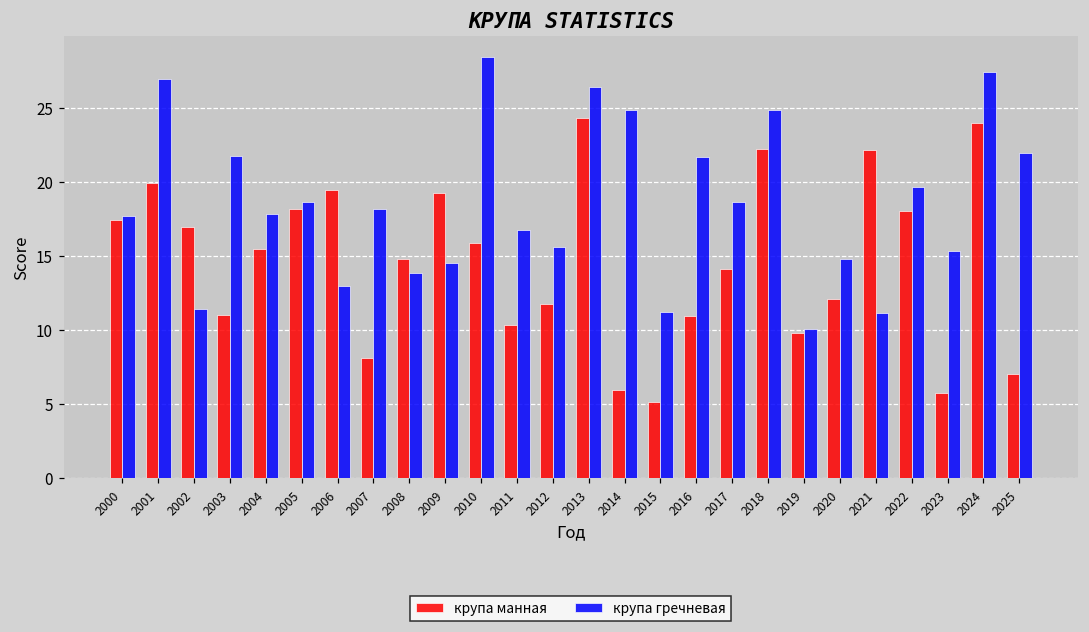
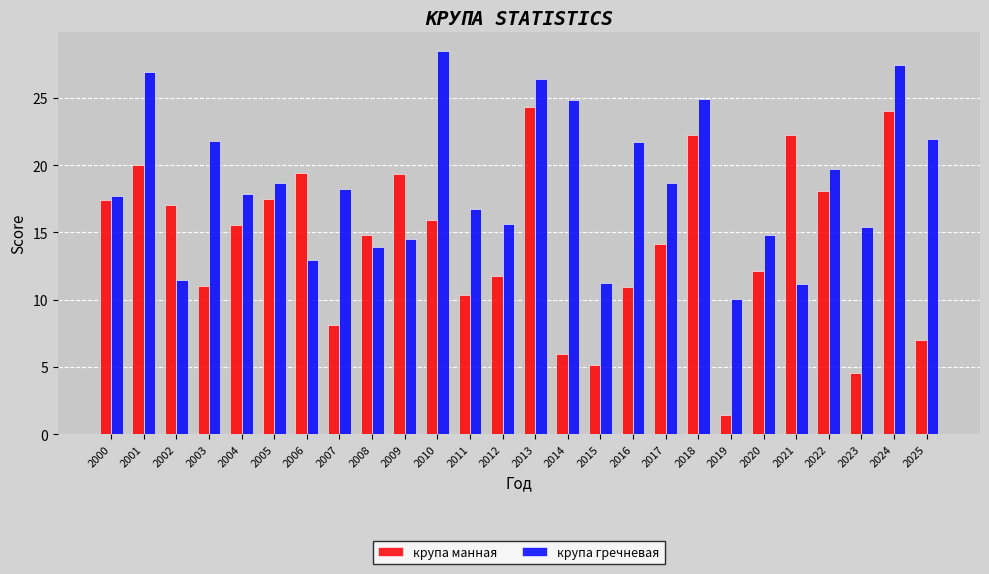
крупа манная, 2005: 18.2 -> 17.5
крупа манная, 2019: 9.8 -> 1.5
крупа манная, 2023: 5.7 -> 4.5
